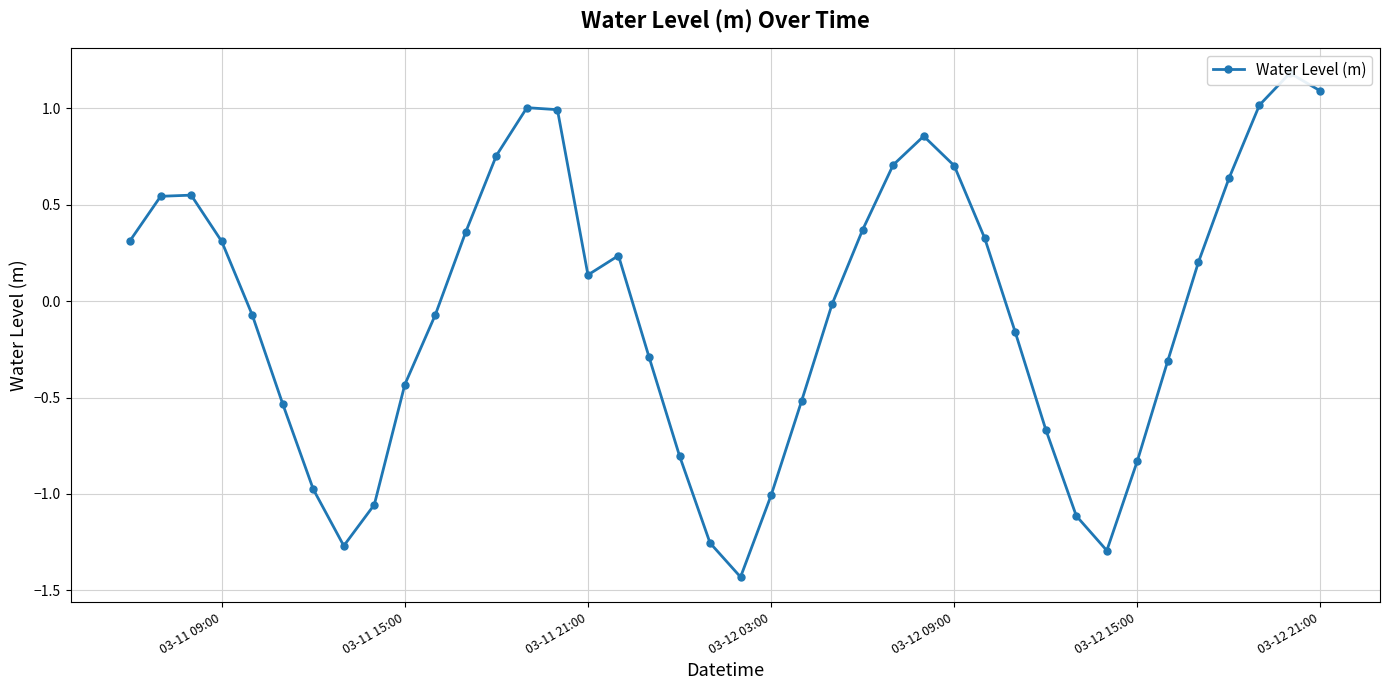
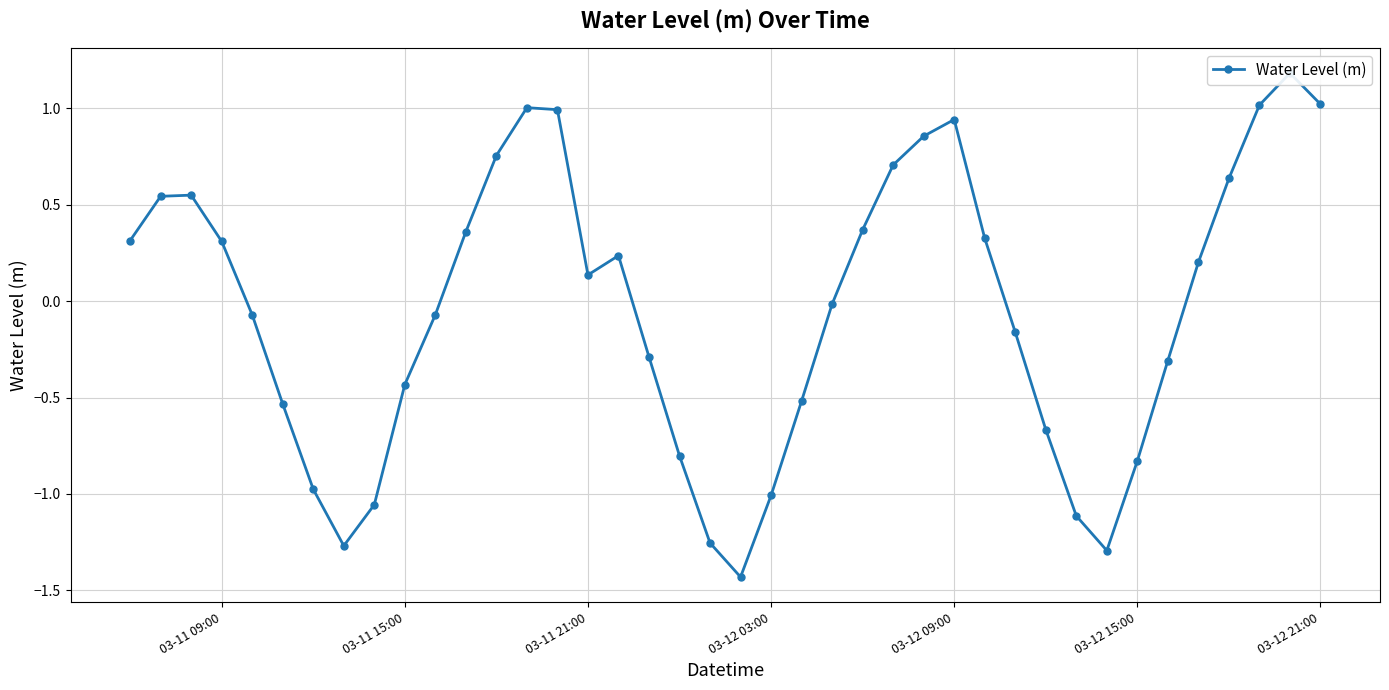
03-12 09:00: 0.70 -> 0.94
03-12 21:00: 1.09 -> 1.02
